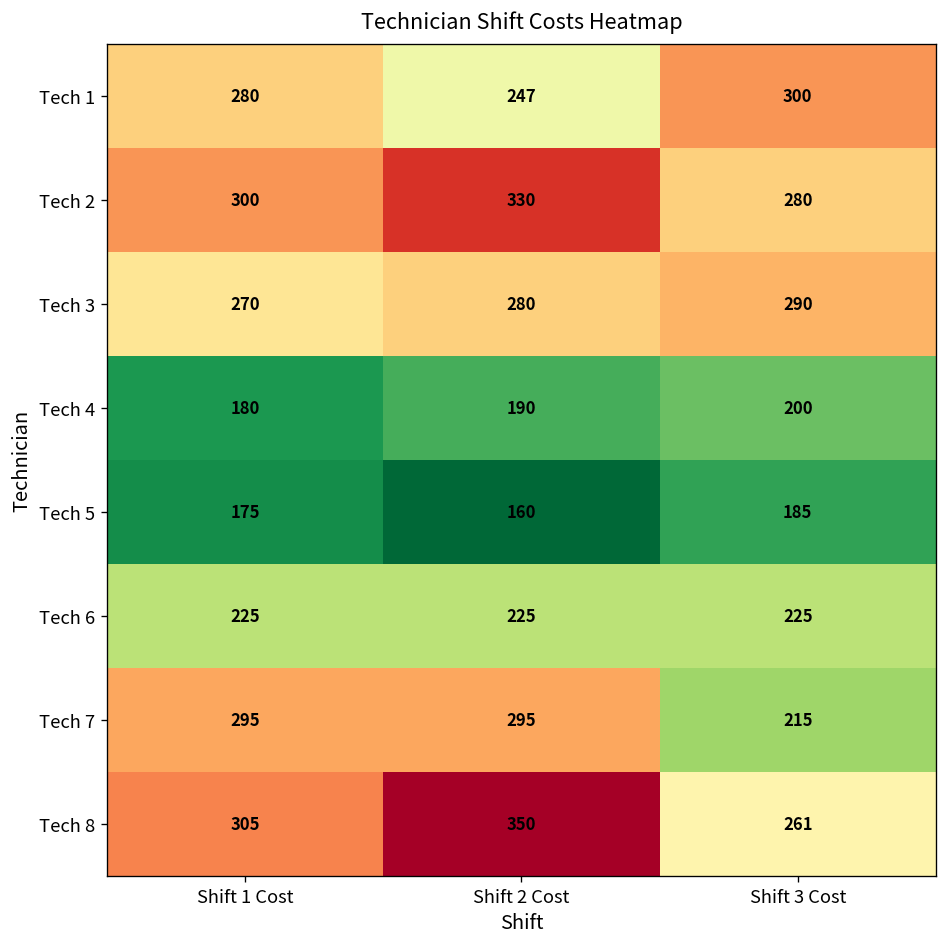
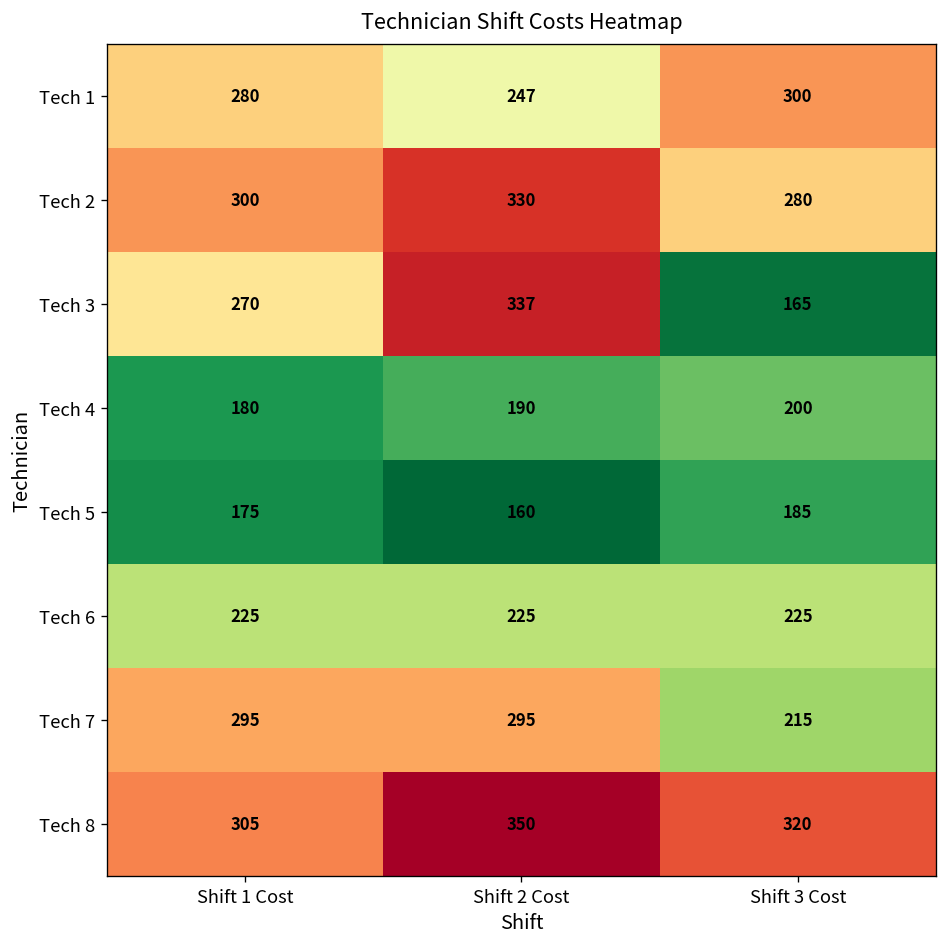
Tech 3, Shift 2 Cost: 280 -> 337
Tech 3, Shift 3 Cost: 290 -> 165
Tech 8, Shift 3 Cost: 261 -> 320
